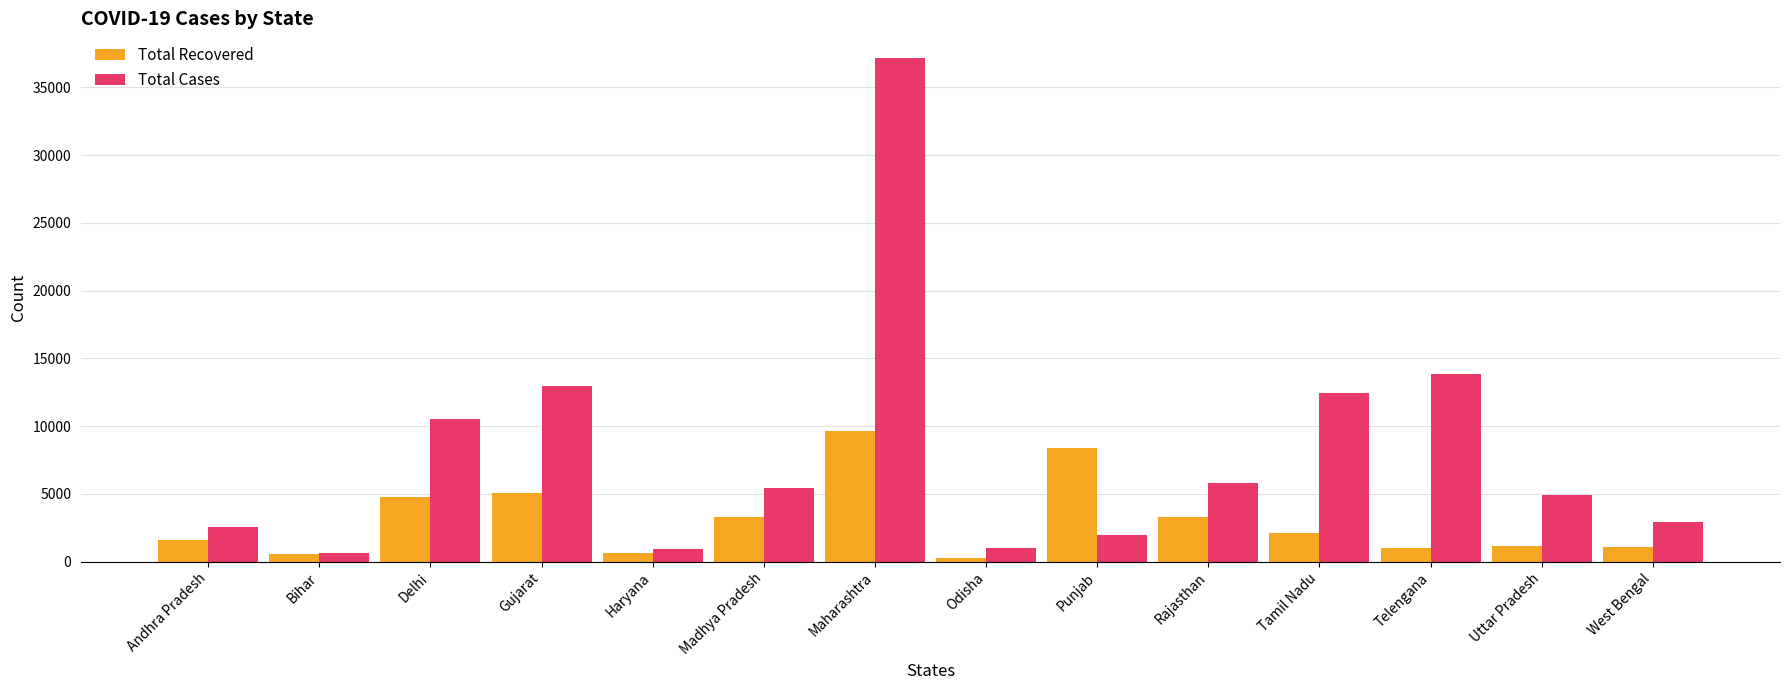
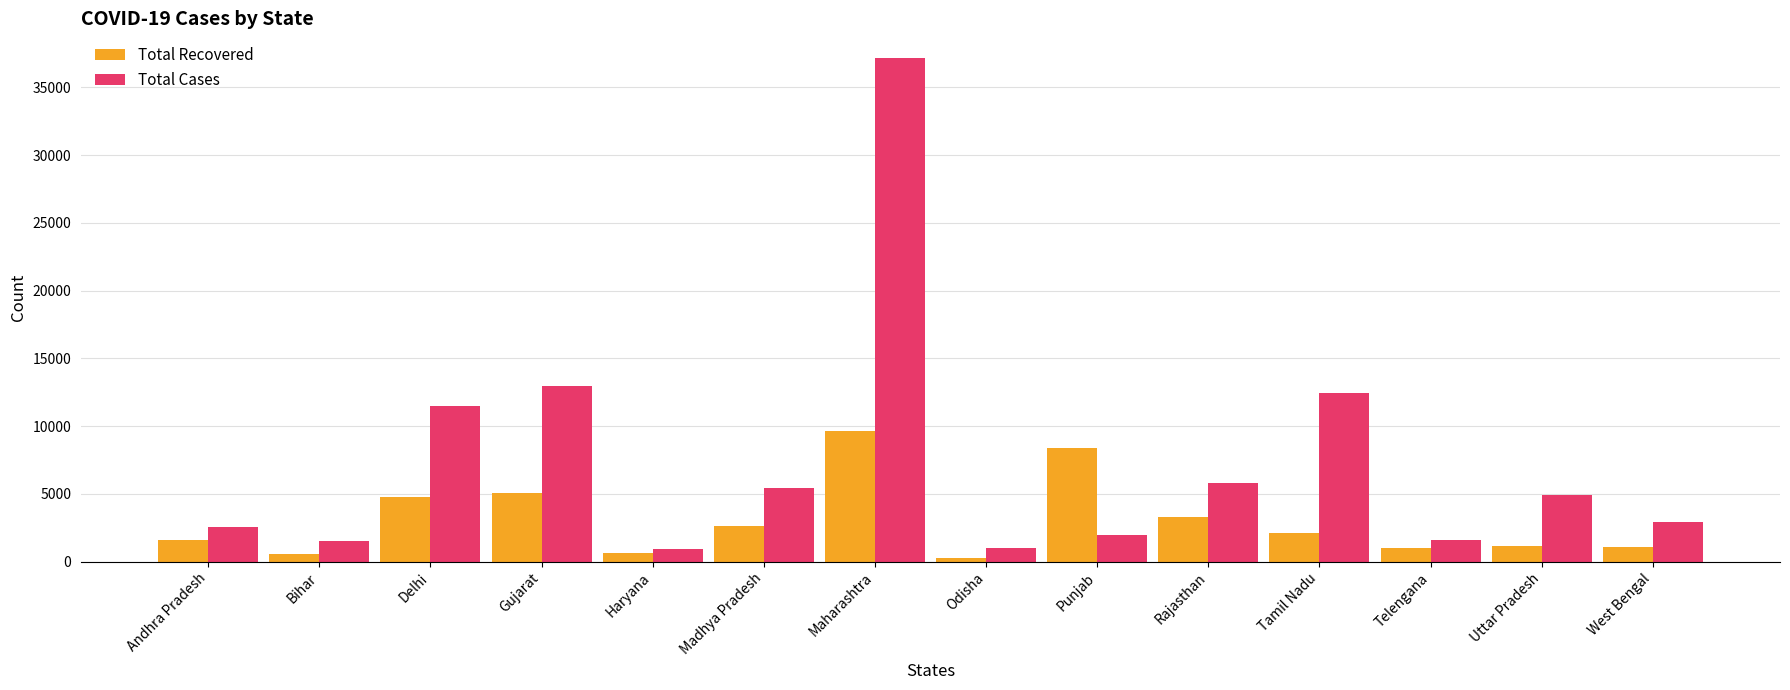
Total Cases, Bihar: 700 -> 1500
Total Cases, Delhi: 10600 -> 11500
Total Recovered, Madhya Pradesh: 3300 -> 2600
Total Cases, Telengana: 13900 -> 1600
